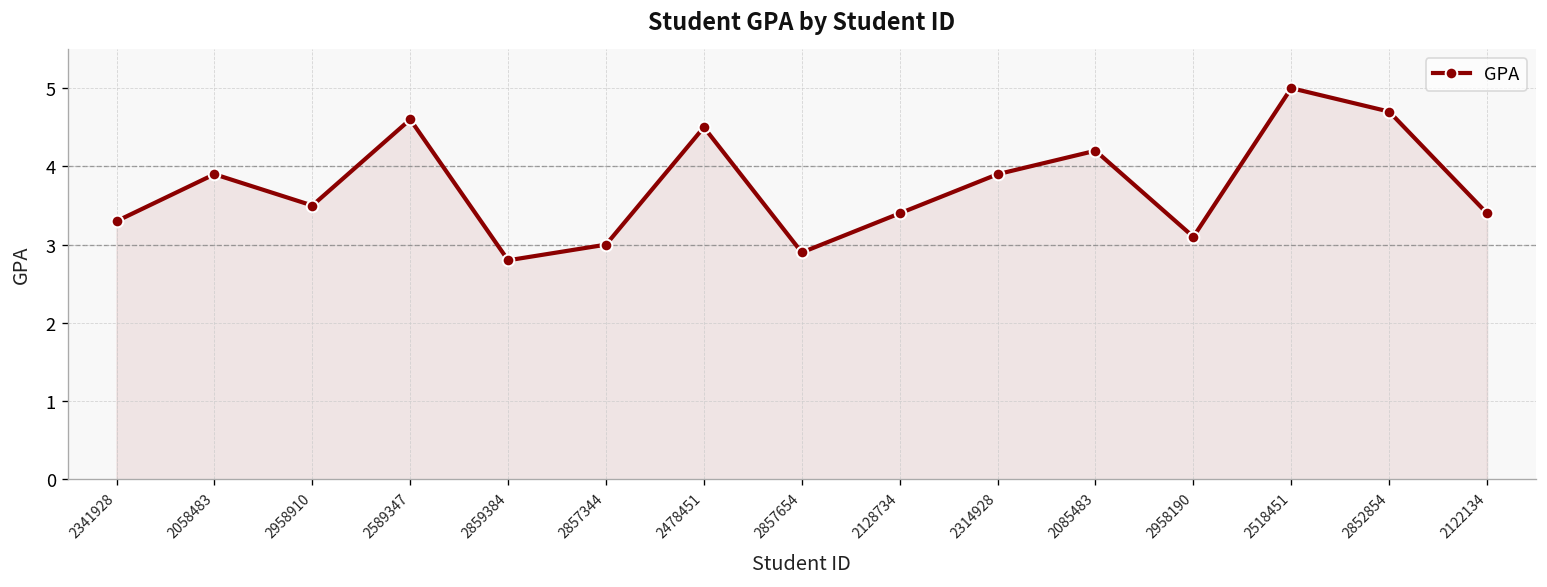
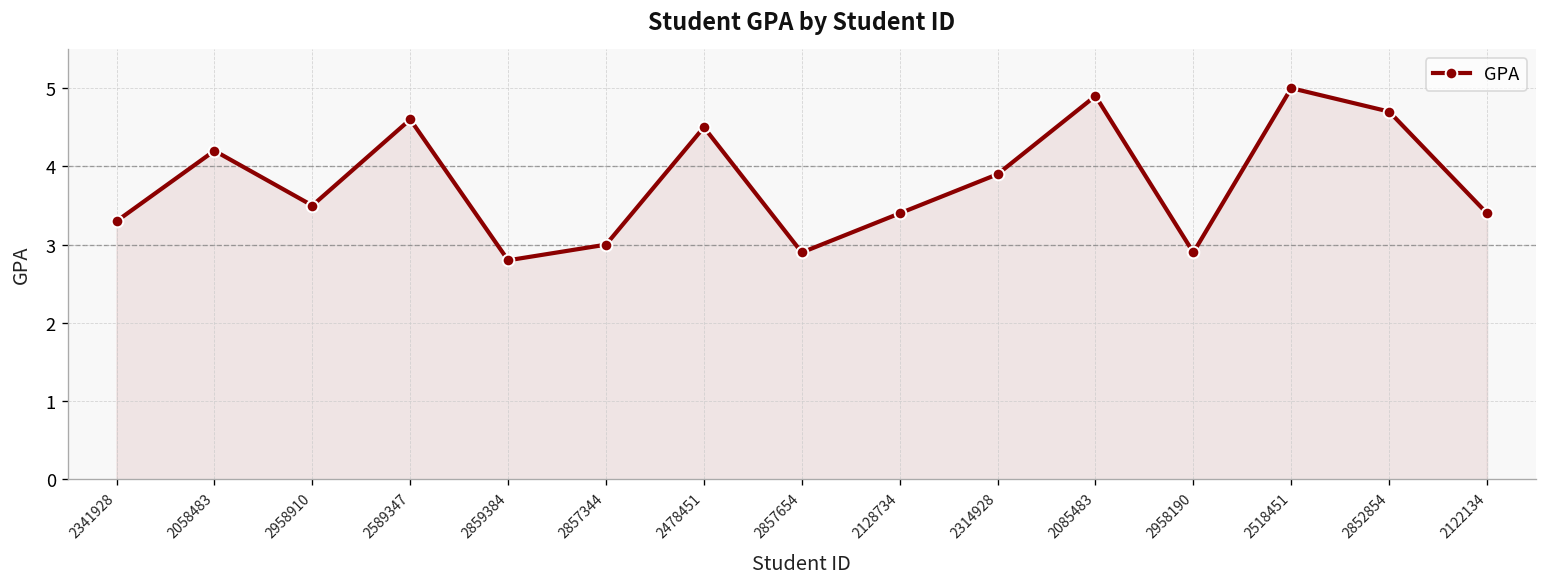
2058483: 3.9 -> 4.2
2085483: 4.2 -> 4.9
2958190: 3.1 -> 2.9
